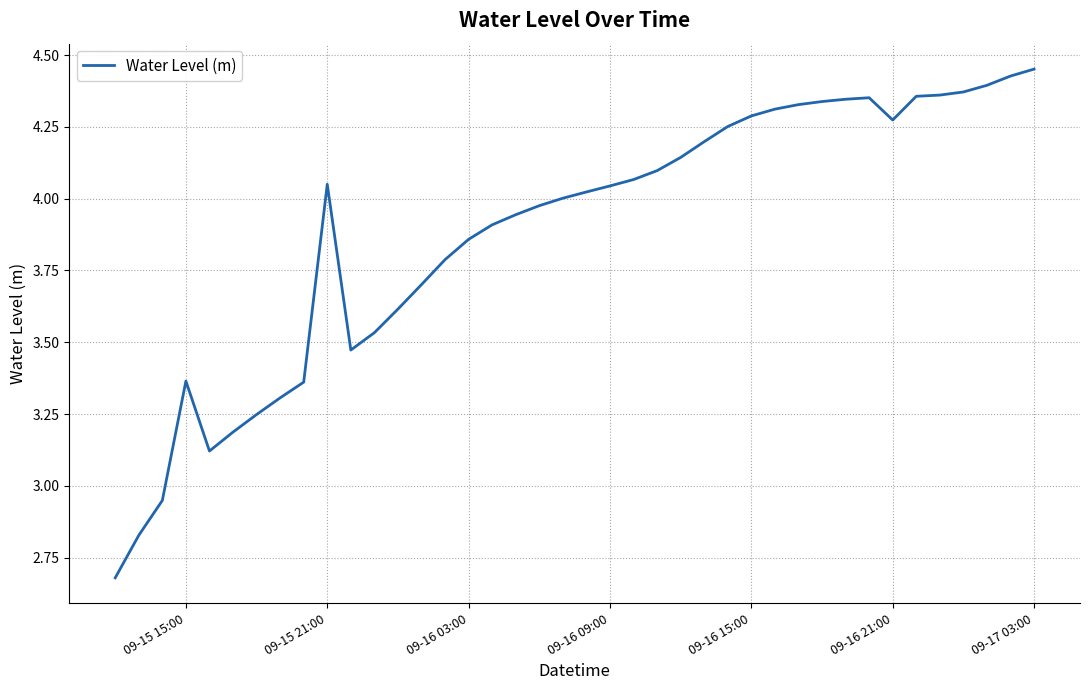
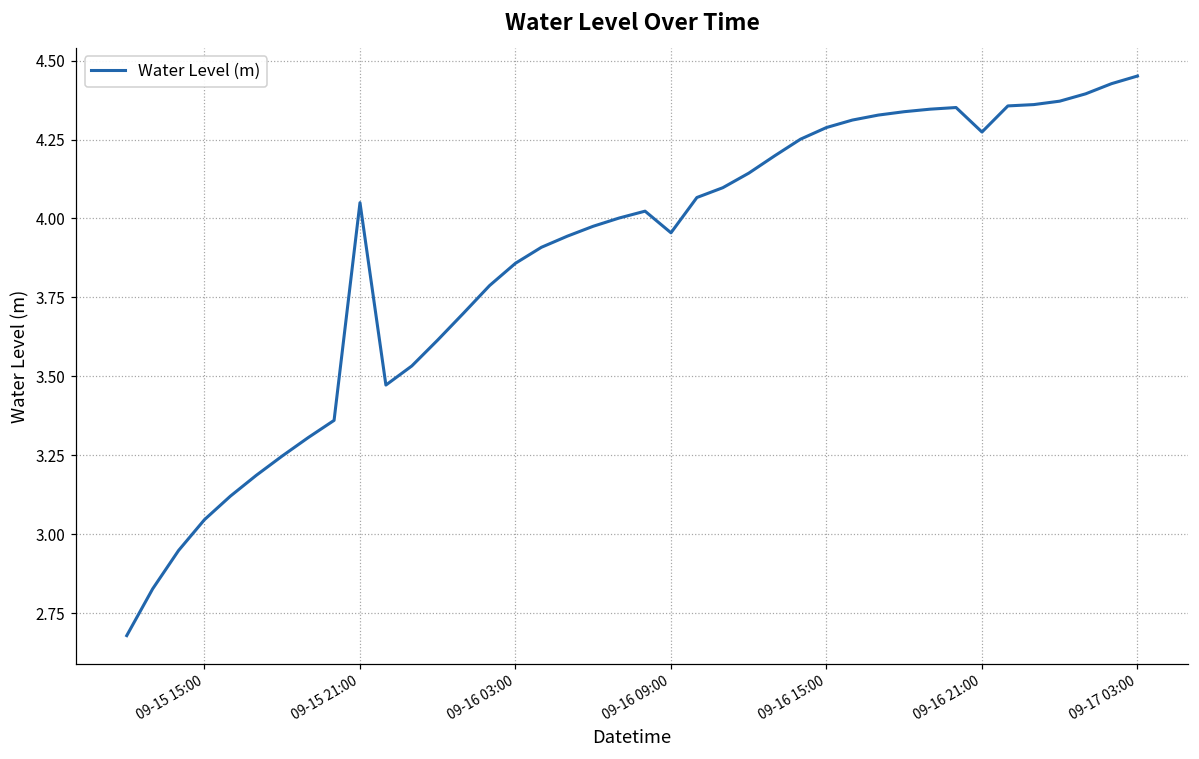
09-15 15:00: 3.36 -> 3.05
09-16 09:00: 4.04 -> 3.95
